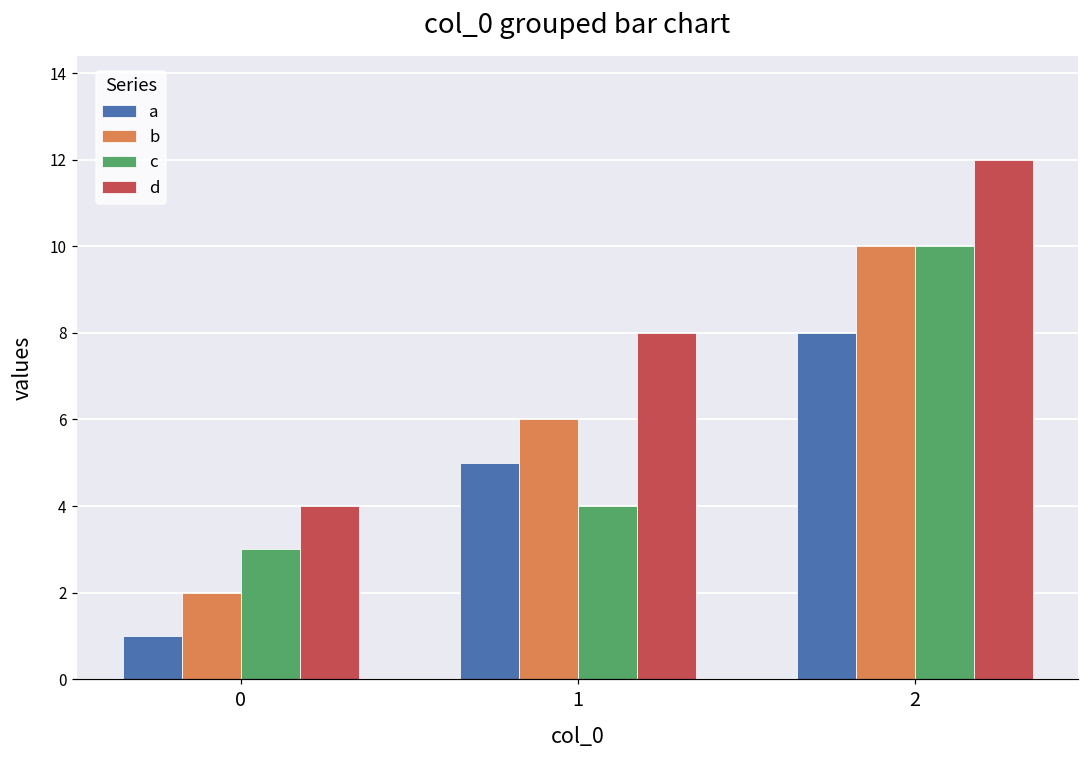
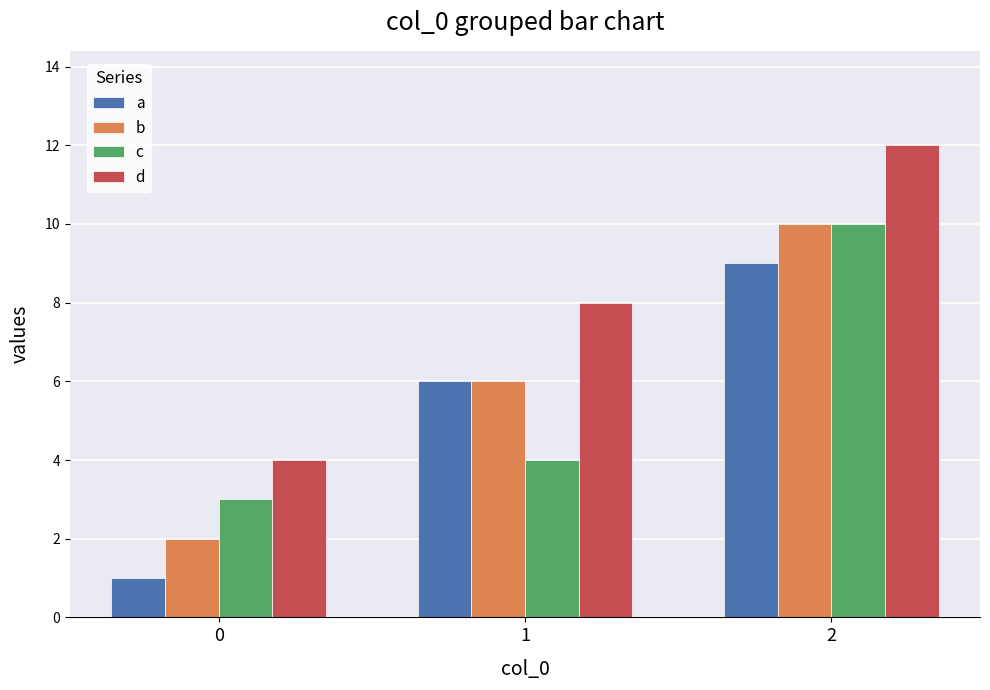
a, 1: 5 -> 6
a, 2: 8 -> 9
